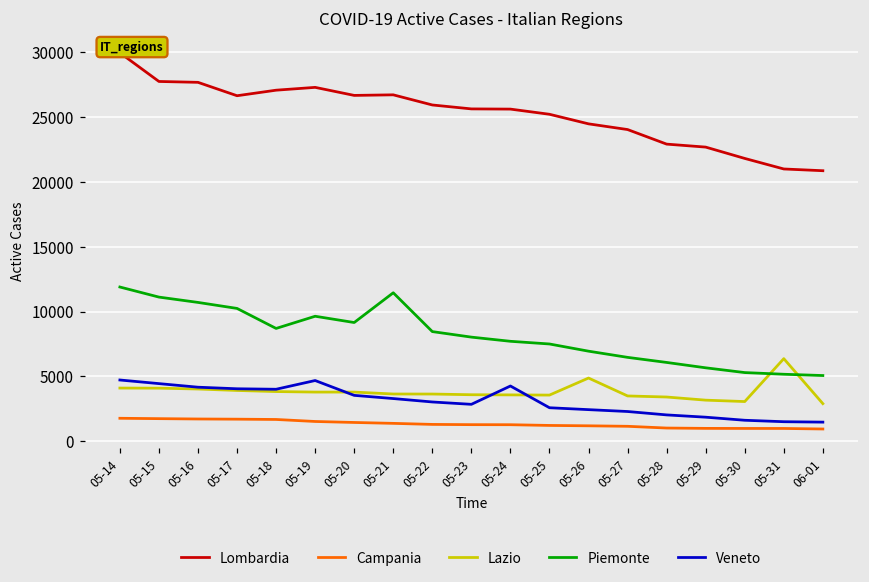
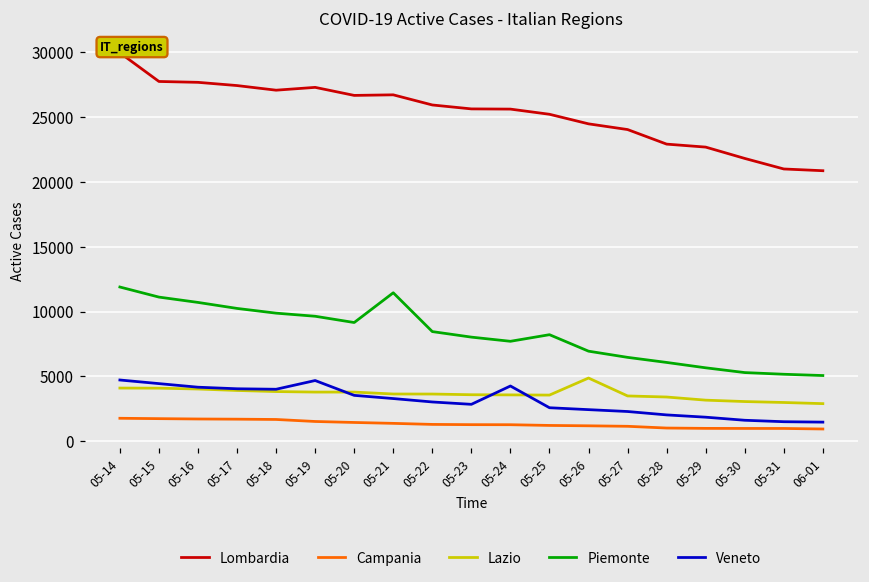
Lombardia, 05-17: 26600 -> 27400
Piemonte, 05-18: 8700 -> 9900
Piemonte, 05-25: 7500 -> 8200
Lazio, 05-31: 6400 -> 3000
